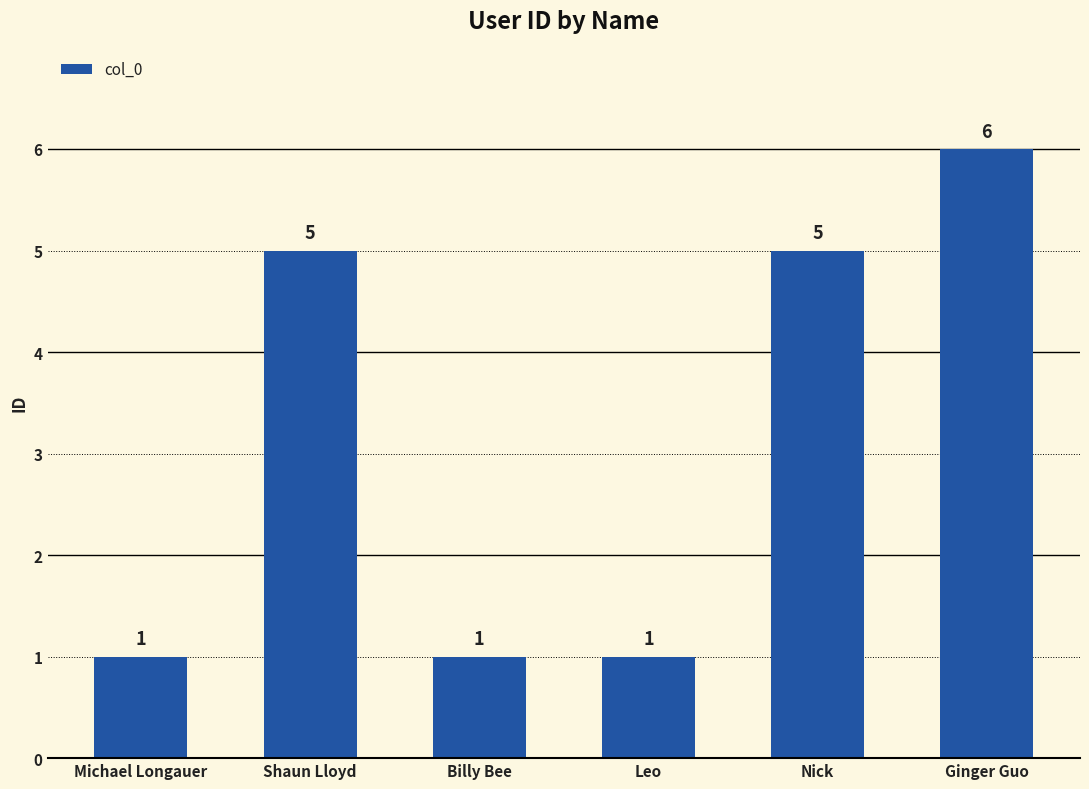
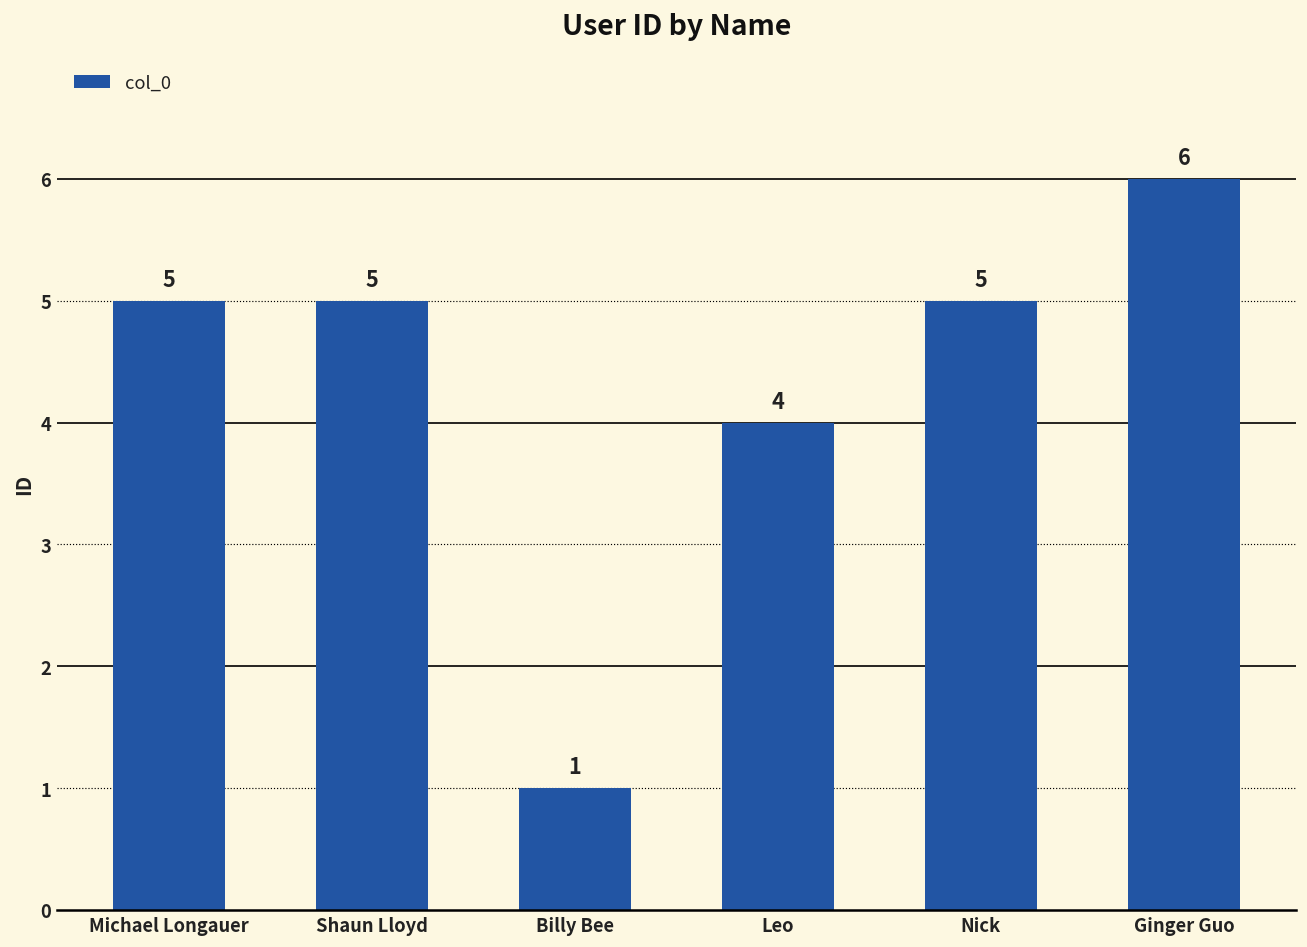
Michael Longauer: 1 -> 5
Leo: 1 -> 4
